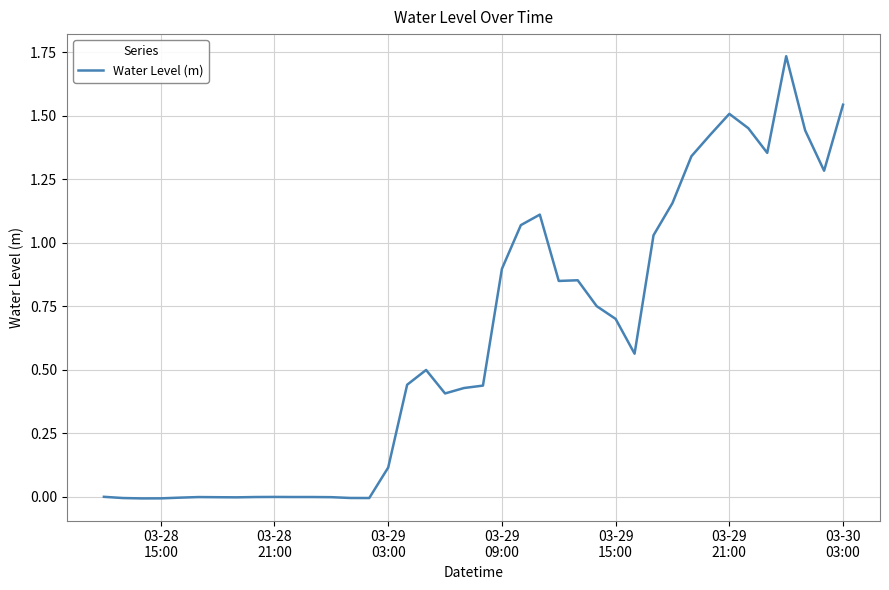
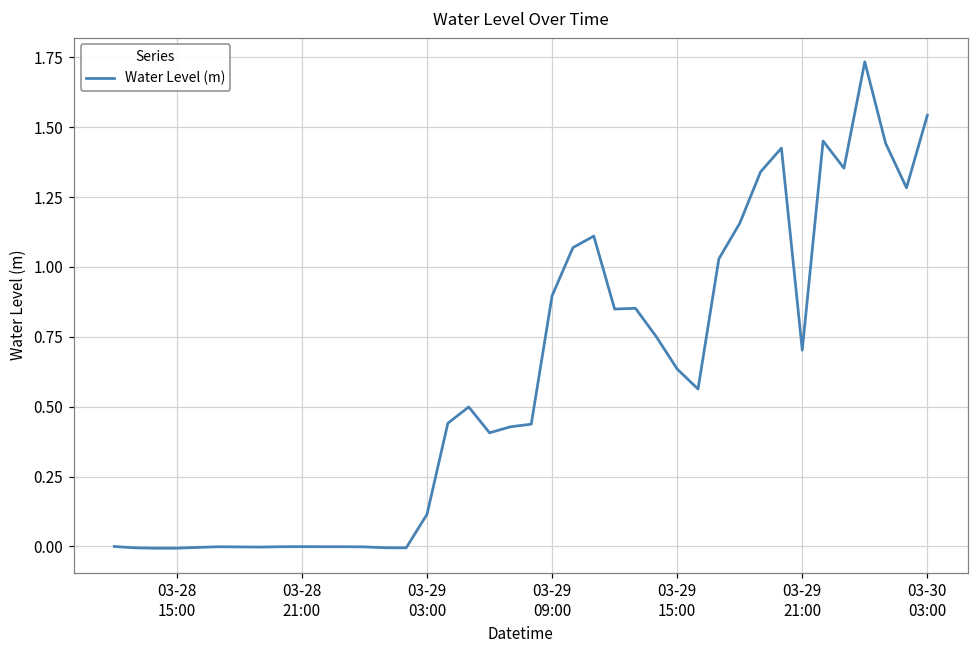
03-29 15:00: 0.70 -> 0.63
03-29 21:00: 1.51 -> 0.70
